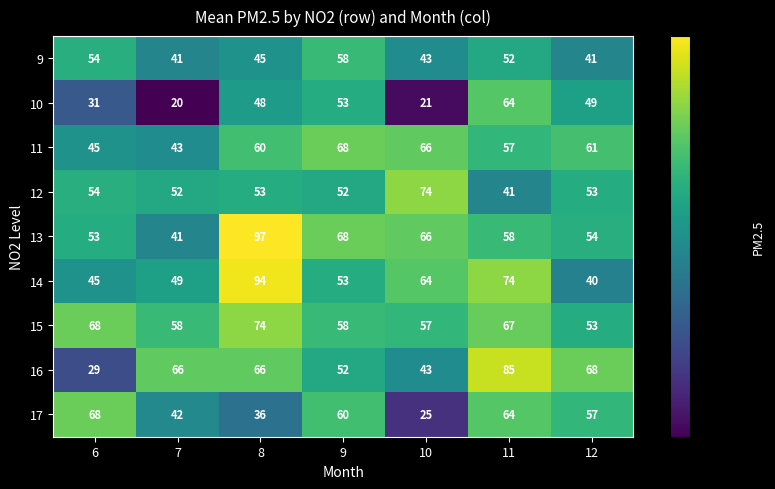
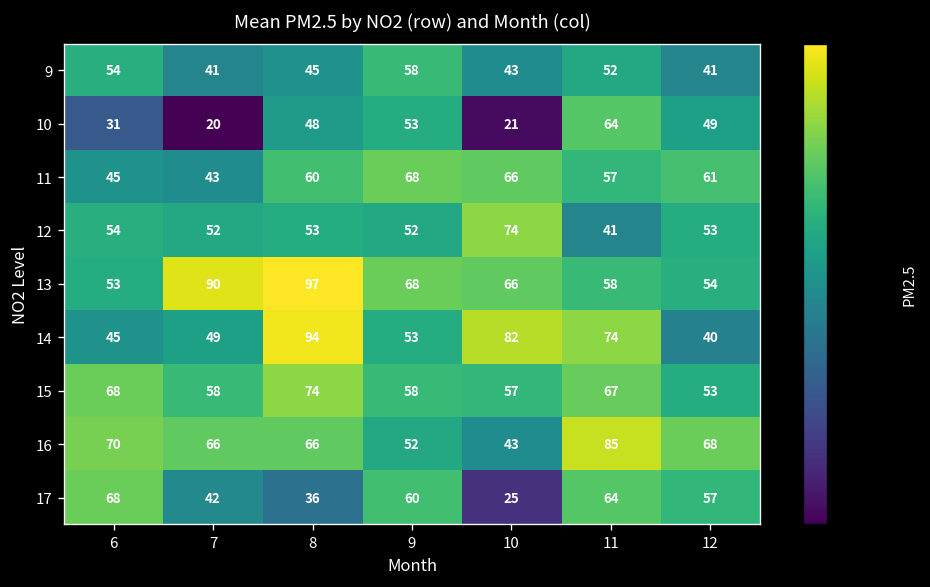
13, 7: 41 -> 90
14, 10: 64 -> 82
16, 6: 29 -> 70
